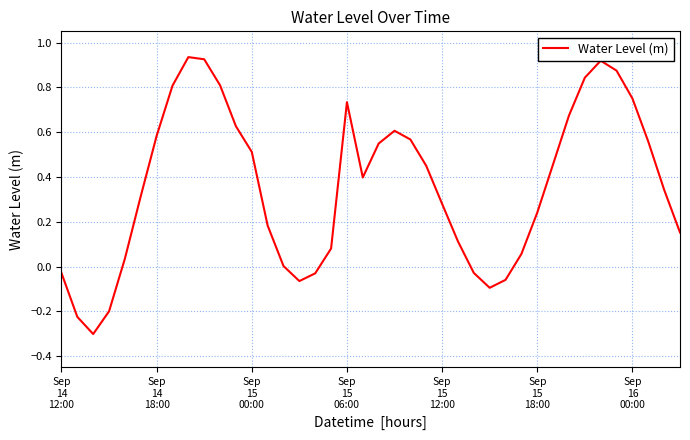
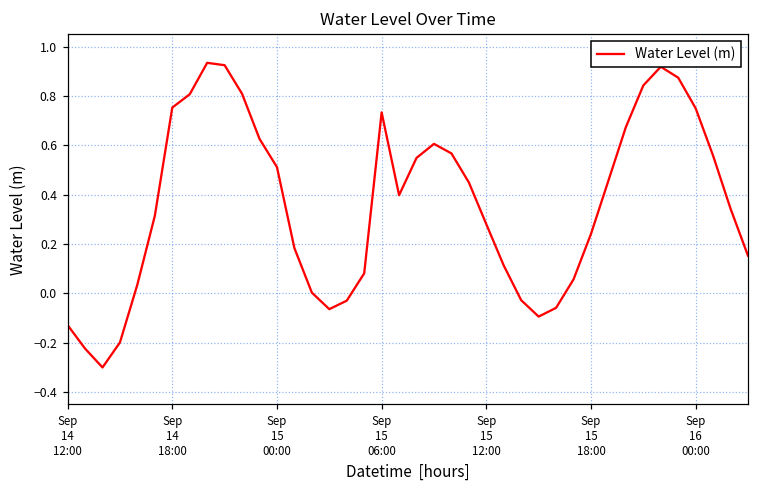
Sep 14 12:00: -0.03 -> -0.13
Sep 14 18:00: 0.58 -> 0.75
